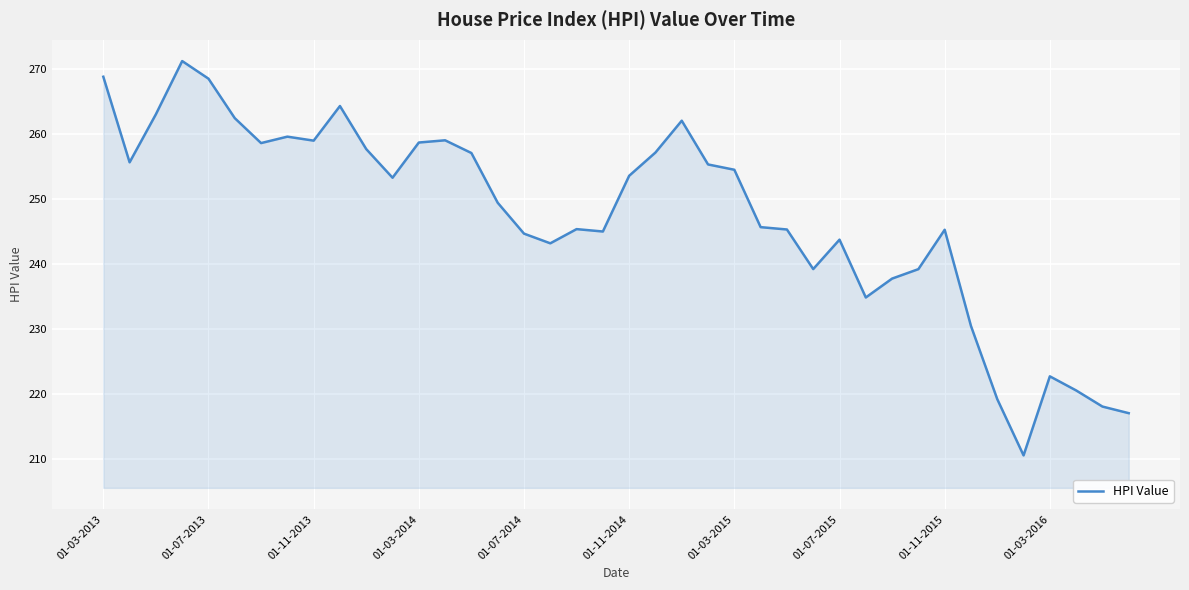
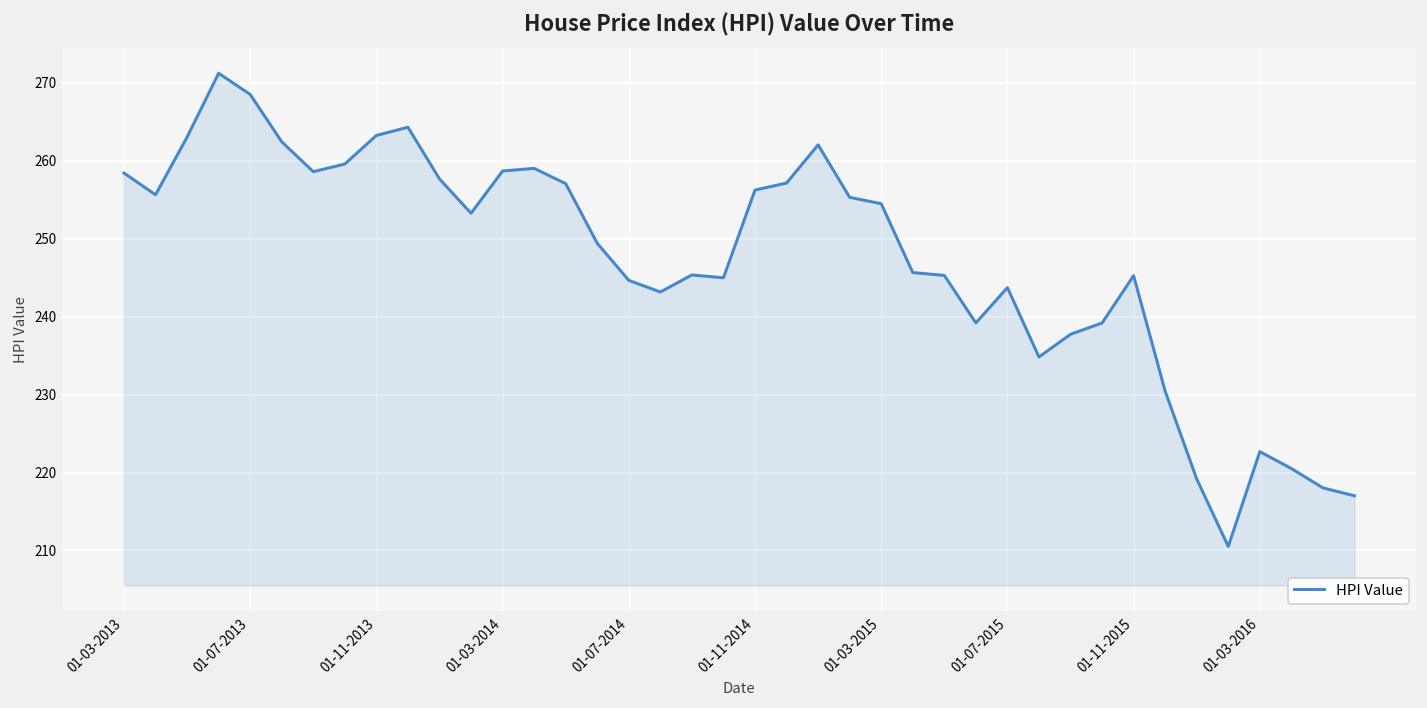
01-03-2013: 269 -> 258
01-11-2013: 259 -> 263
01-11-2014: 254 -> 256
